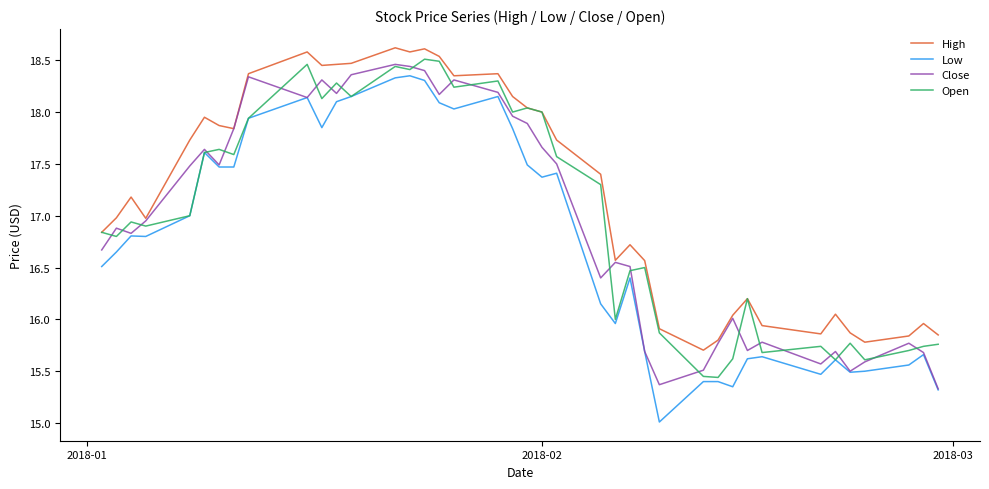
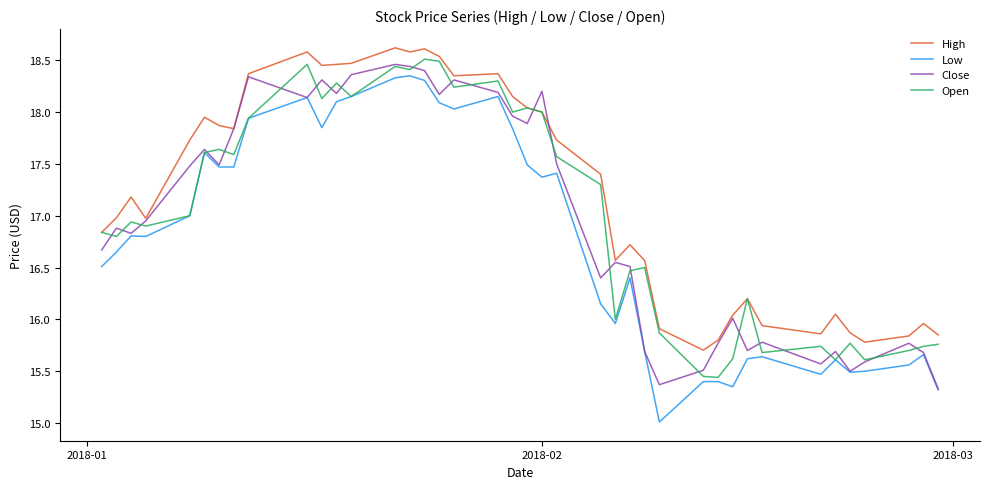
Close, 2018-02: 17.66 -> 18.20
